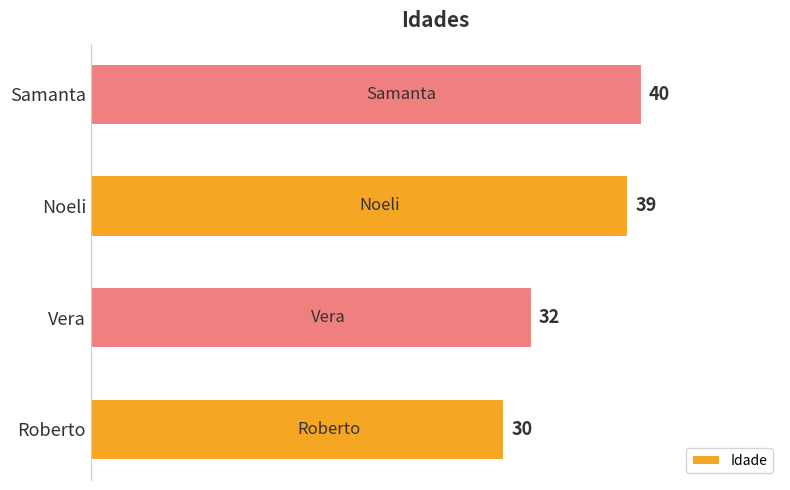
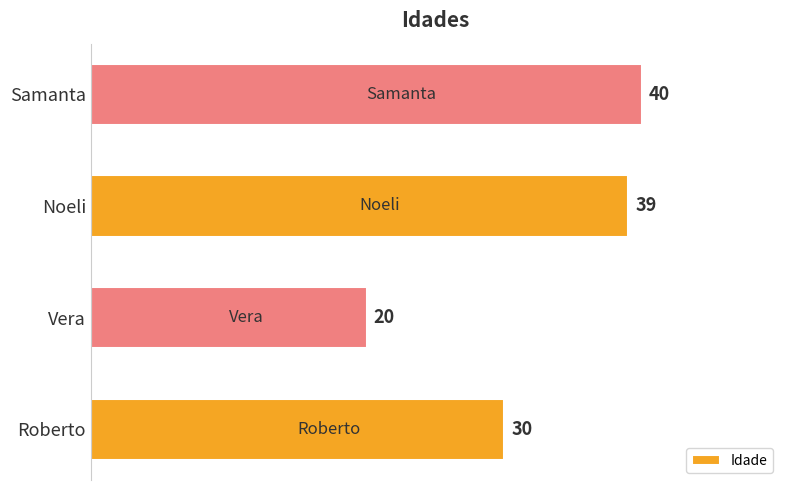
Vera: 32 -> 20
